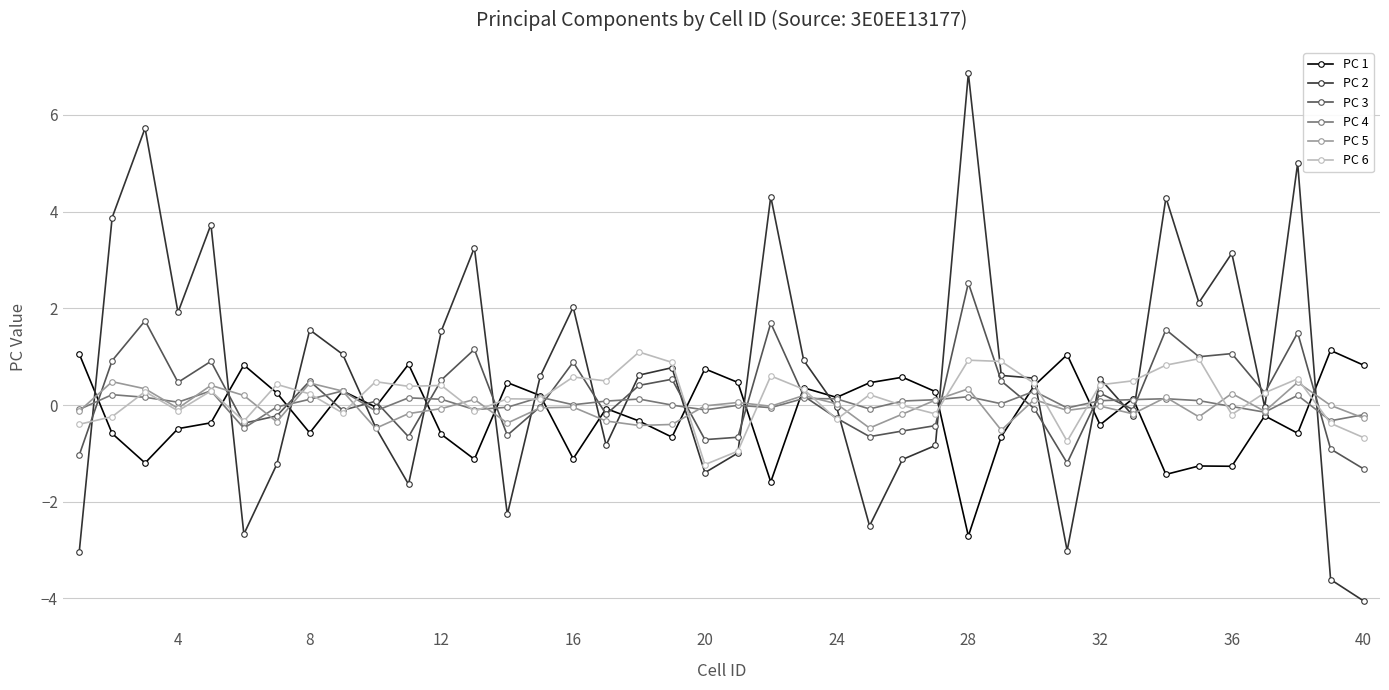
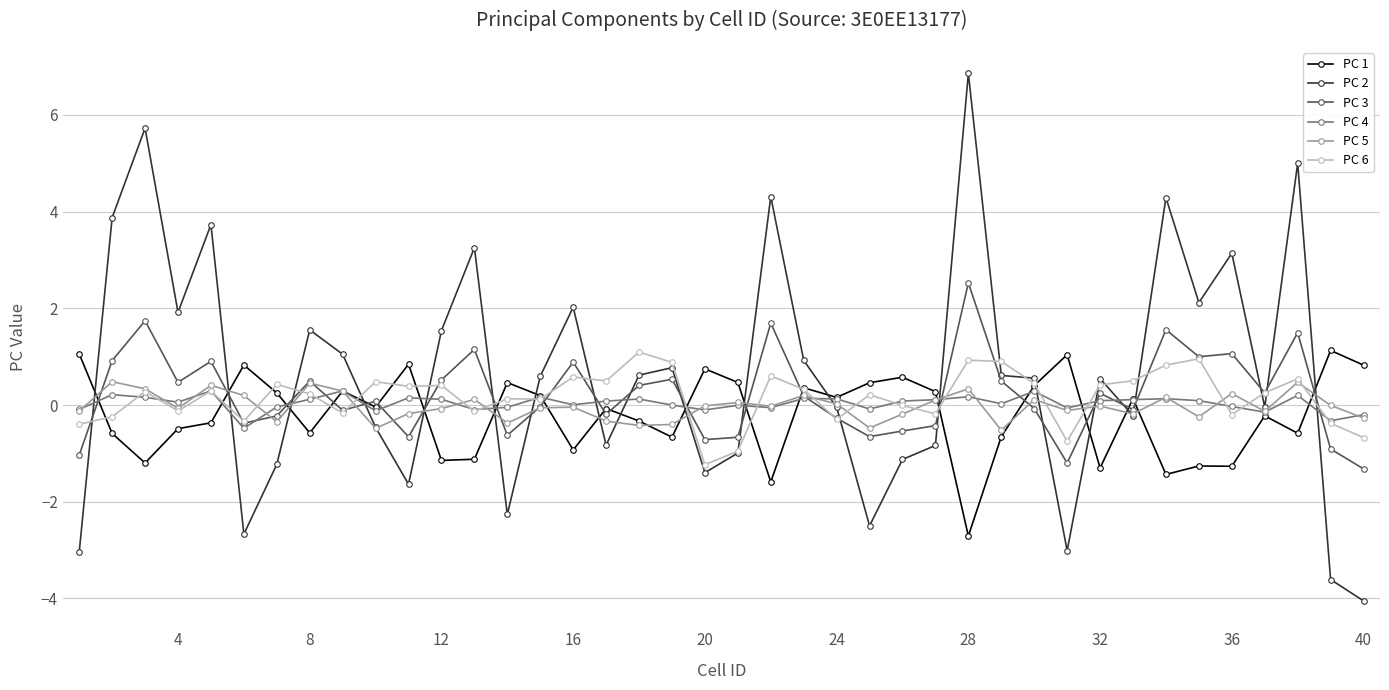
PC 1, 12: -0.6 -> -1.1
PC 1, 16: -1.1 -> -0.9
PC 1, 32: -0.4 -> -1.3
